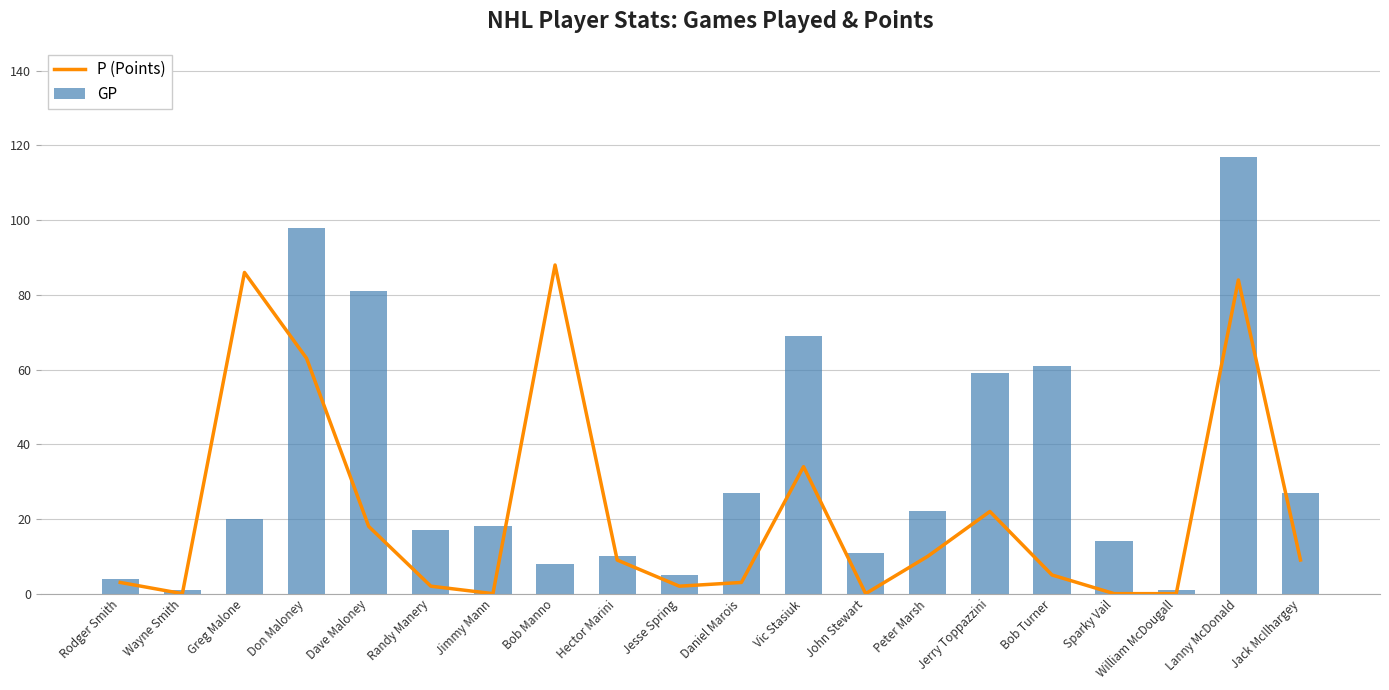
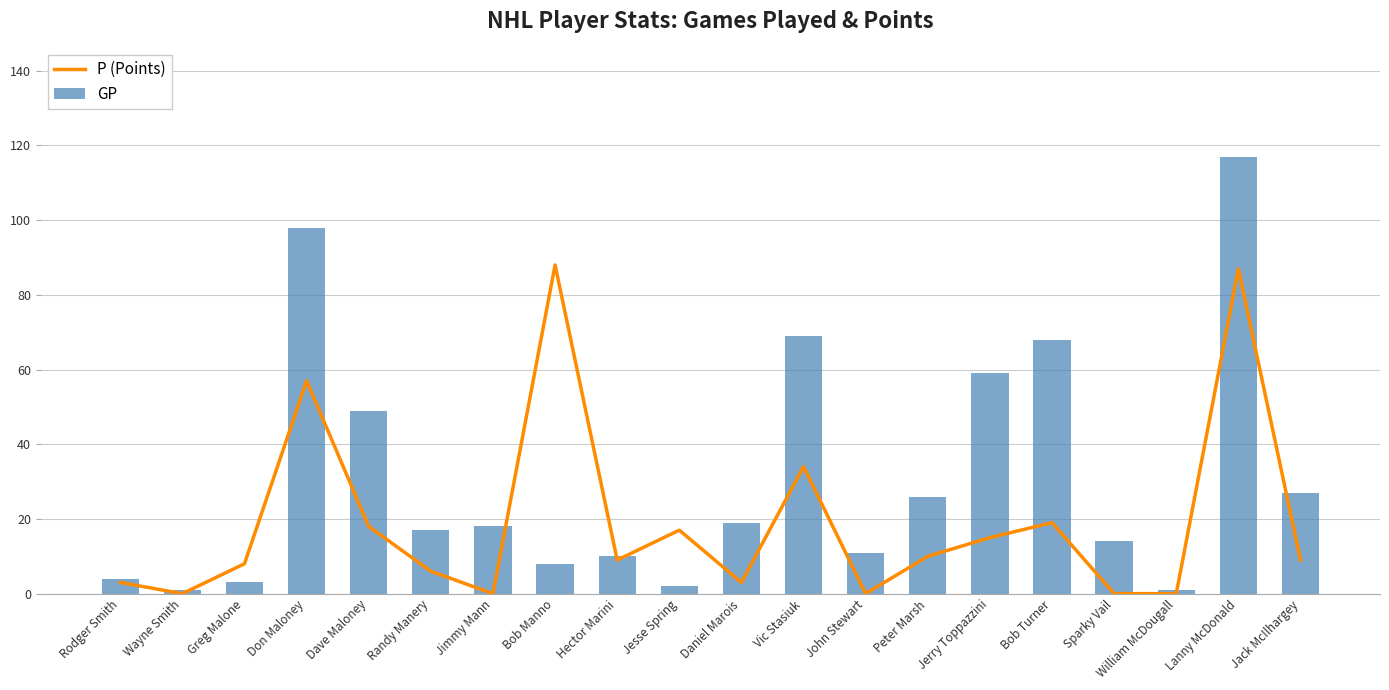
P (Points), Greg Malone: 86 -> 8
GP, Greg Malone: 20 -> 3
P (Points), Don Maloney: 63 -> 57
GP, Dave Maloney: 81 -> 49
P (Points), Randy Manery: 2 -> 6
P (Points), Jesse Spring: 2 -> 17
GP, Jesse Spring: 5 -> 2
GP, Daniel Marois: 27 -> 19
GP, Peter Marsh: 22 -> 26
P (Points), Jerry Toppazzini: 22 -> 15
P (Points), Bob Turner: 5 -> 19
GP, Bob Turner: 61 -> 68
P (Points), Lanny McDonald: 84 -> 87
